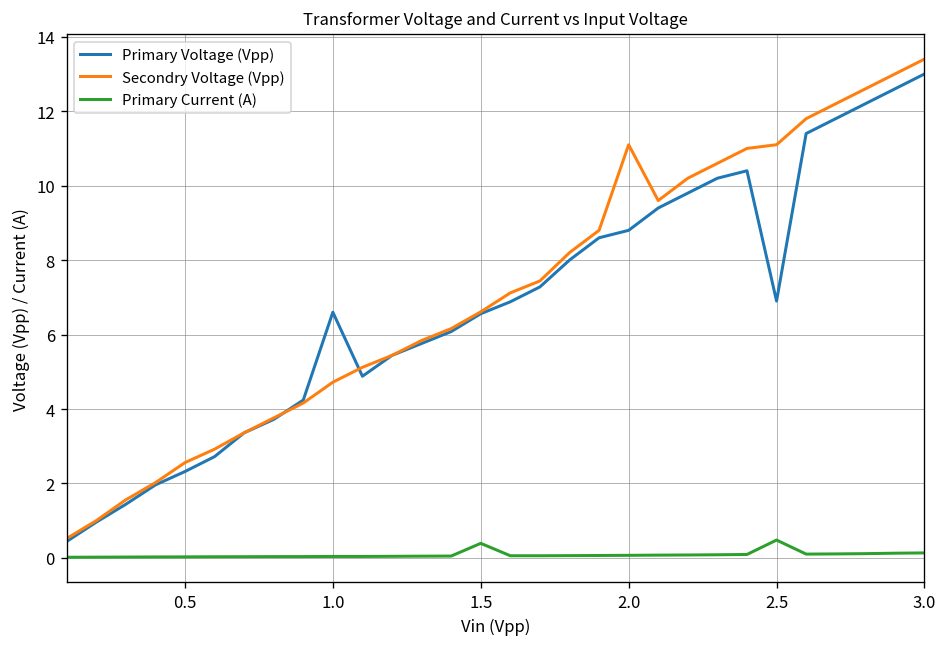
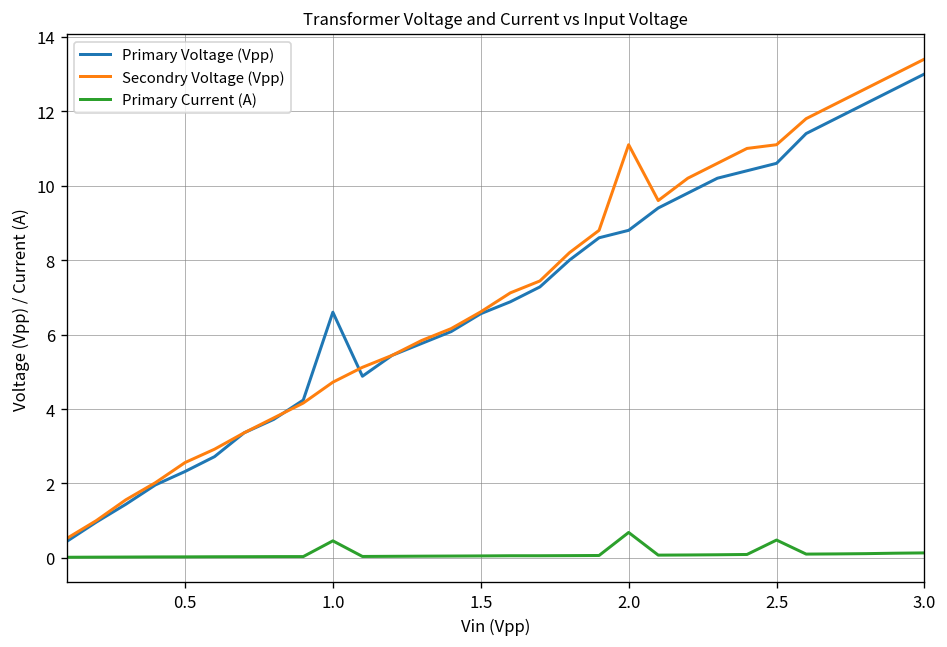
Primary Current (A), 1.0: 0.0 -> 0.5
Primary Current (A), 1.5: 0.4 -> 0.1
Primary Current (A), 2.0: 0.1 -> 0.7
Primary Voltage (Vpp), 2.5: 6.9 -> 10.6
